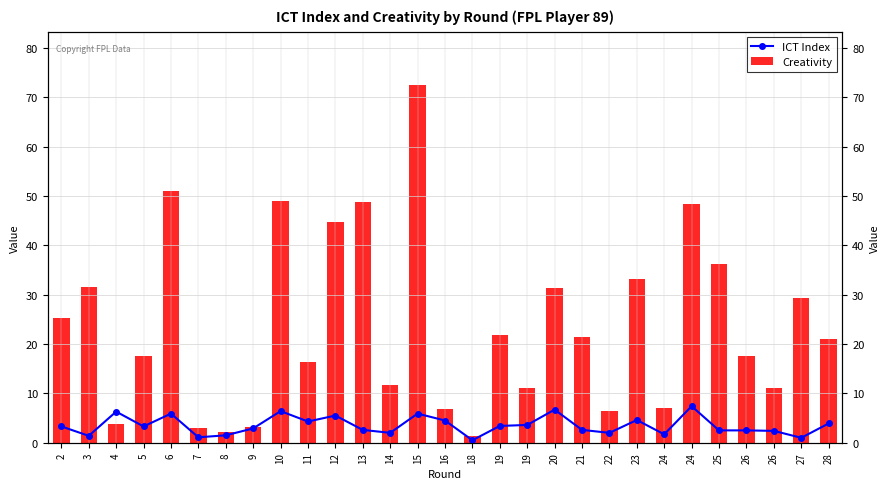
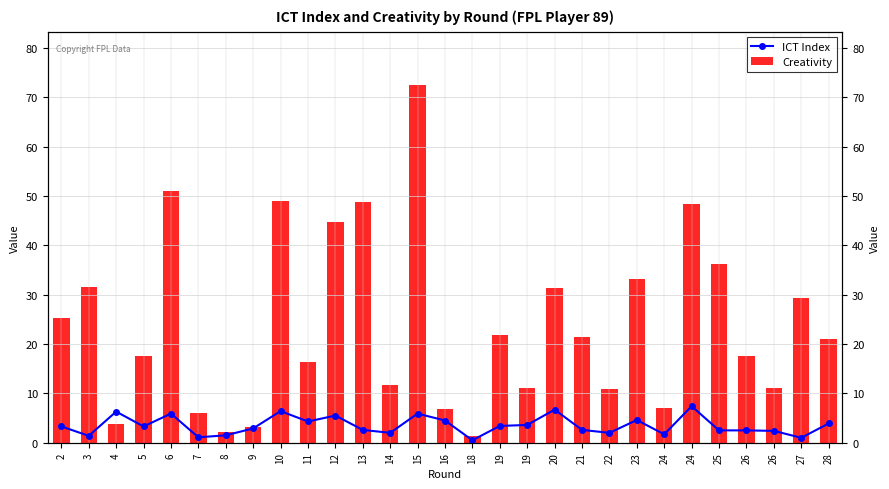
Creativity, 7: 3 -> 6
Creativity, 22: 7 -> 11
